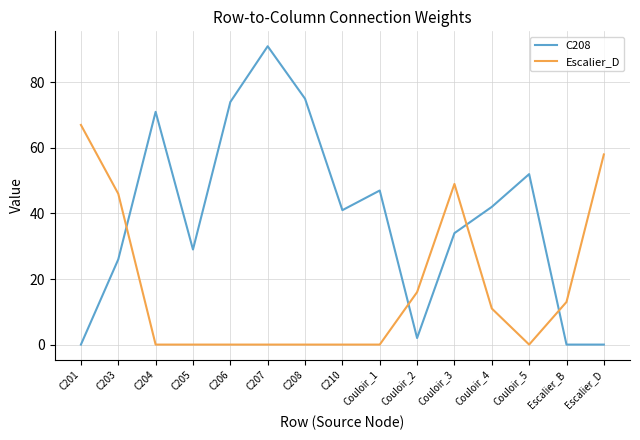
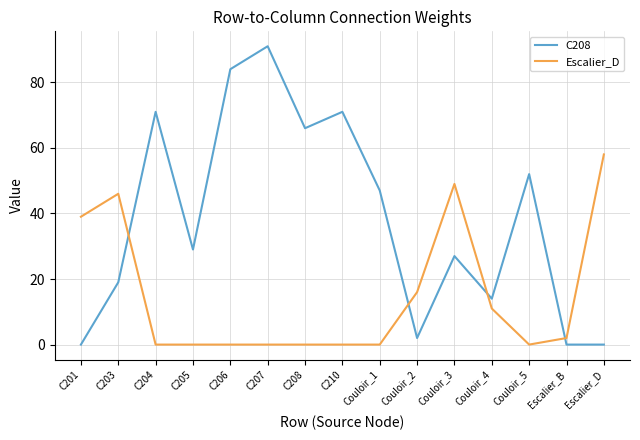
Escalier_D, C201: 67 -> 39
C208, C203: 26 -> 19
C208, C206: 74 -> 84
C208, C208: 75 -> 66
C208, C210: 41 -> 71
C208, Couloir_3: 34 -> 27
C208, Couloir_4: 42 -> 14
Escalier_D, Escalier_B: 13 -> 2
